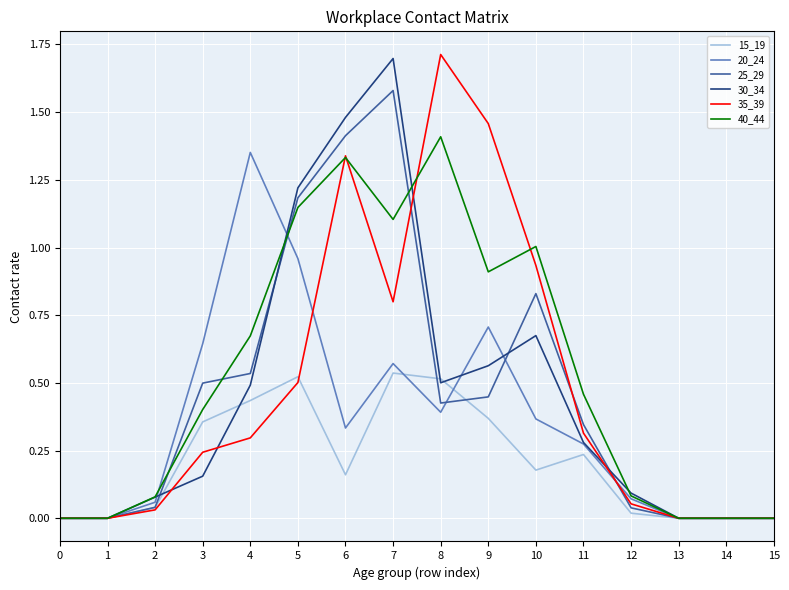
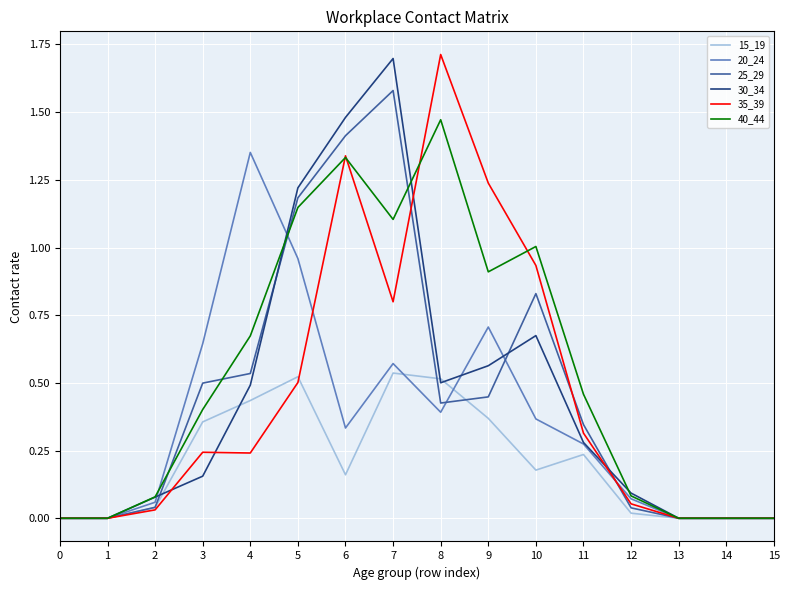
35_39, 4: 0.30 -> 0.24
40_44, 8: 1.41 -> 1.47
35_39, 9: 1.46 -> 1.24
